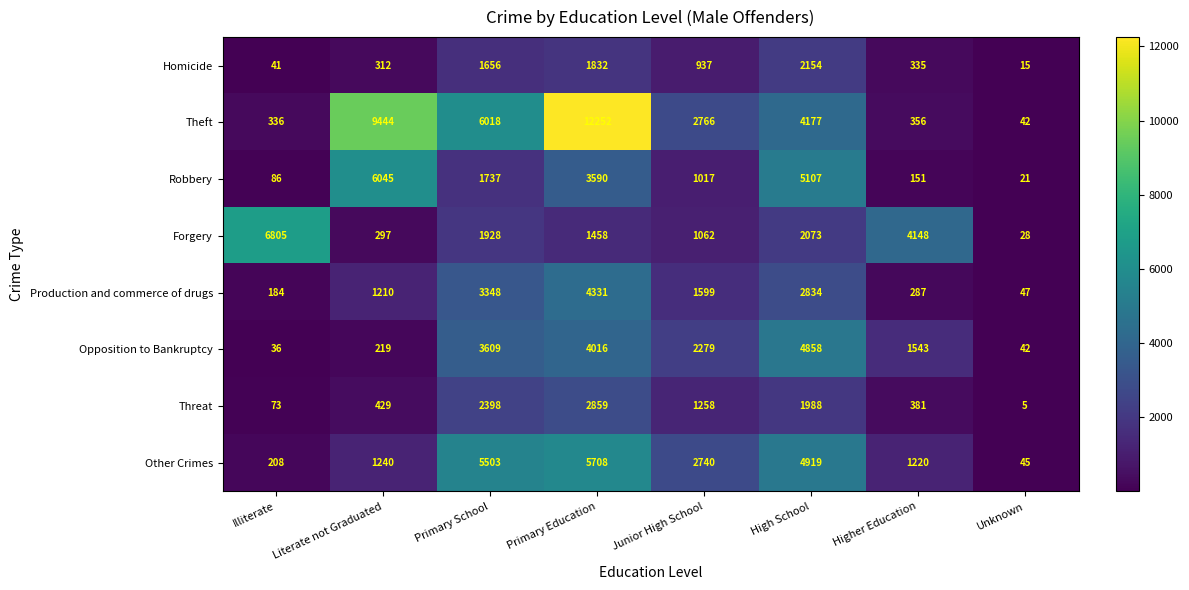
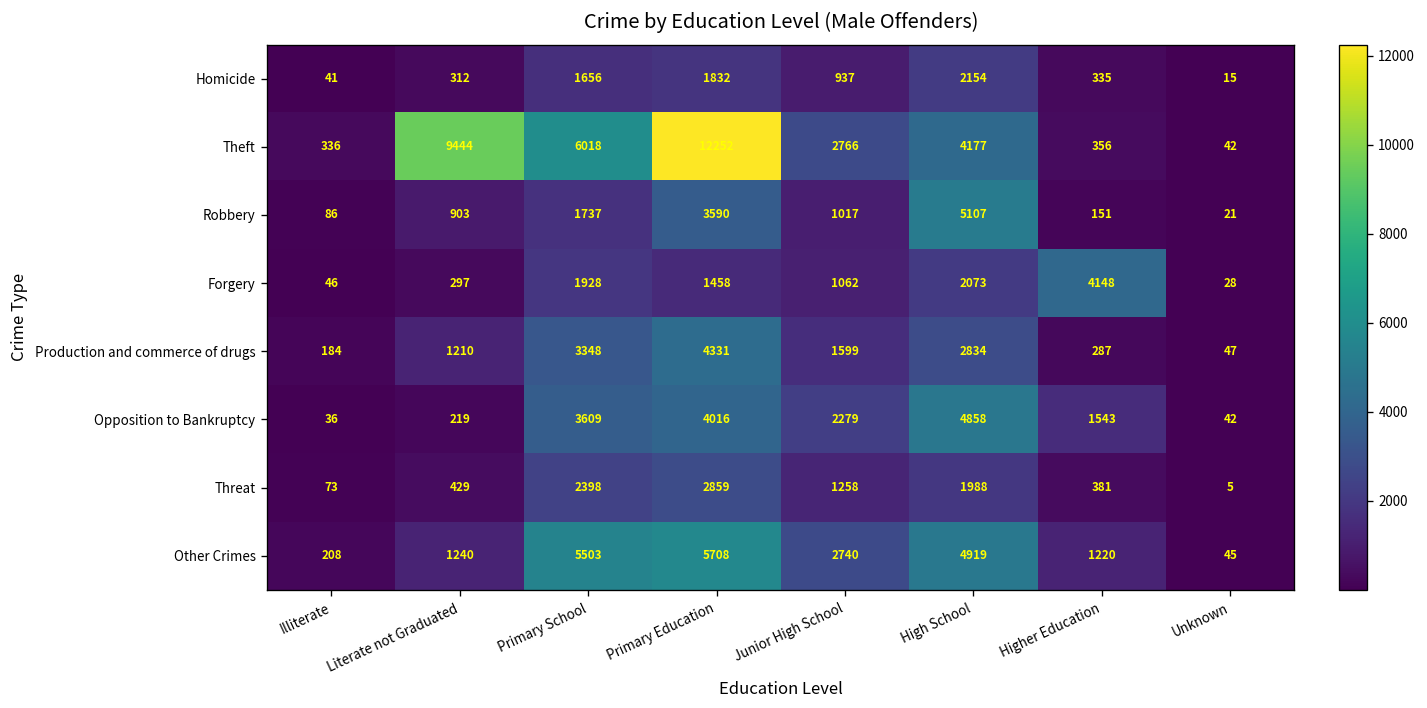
Robbery, Literate not Graduated: 6045 -> 903
Forgery, Illiterate: 6805 -> 46
